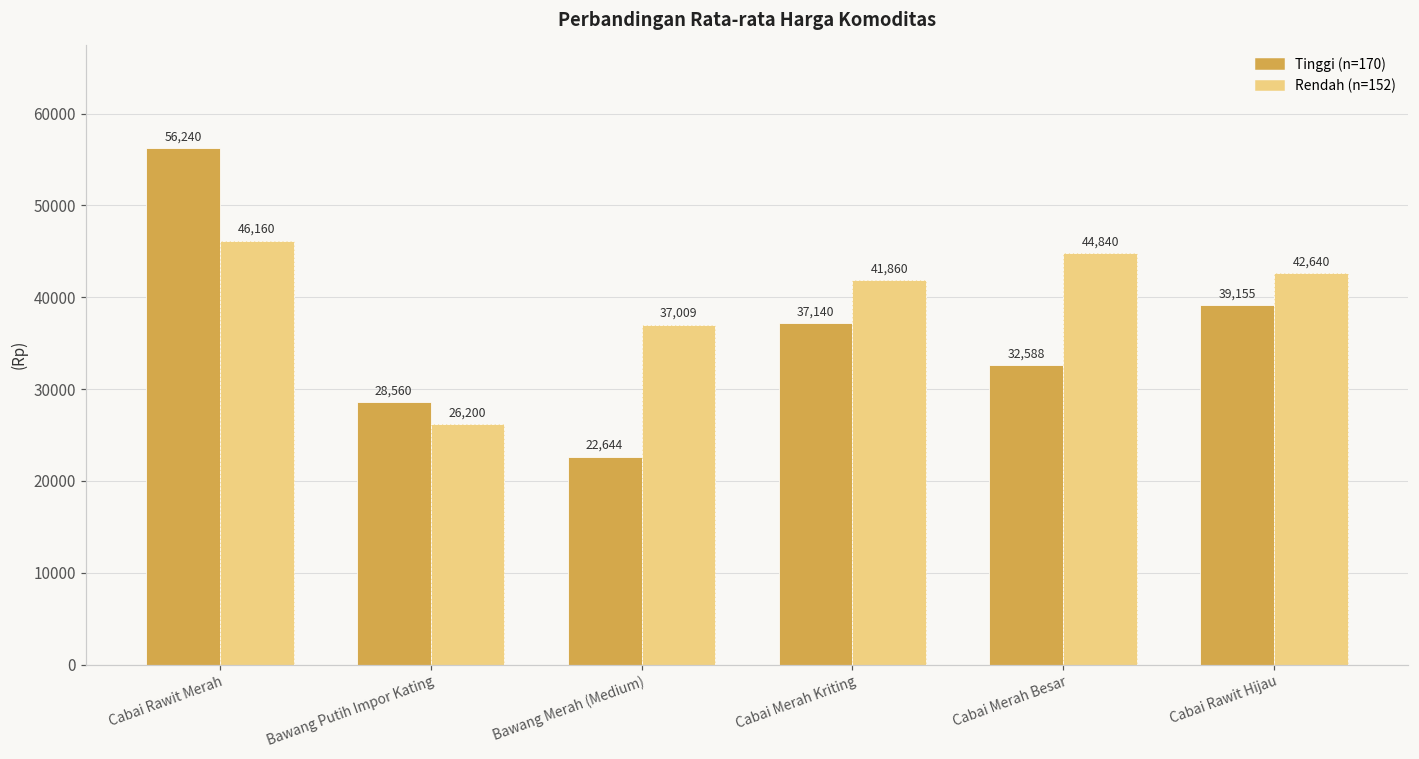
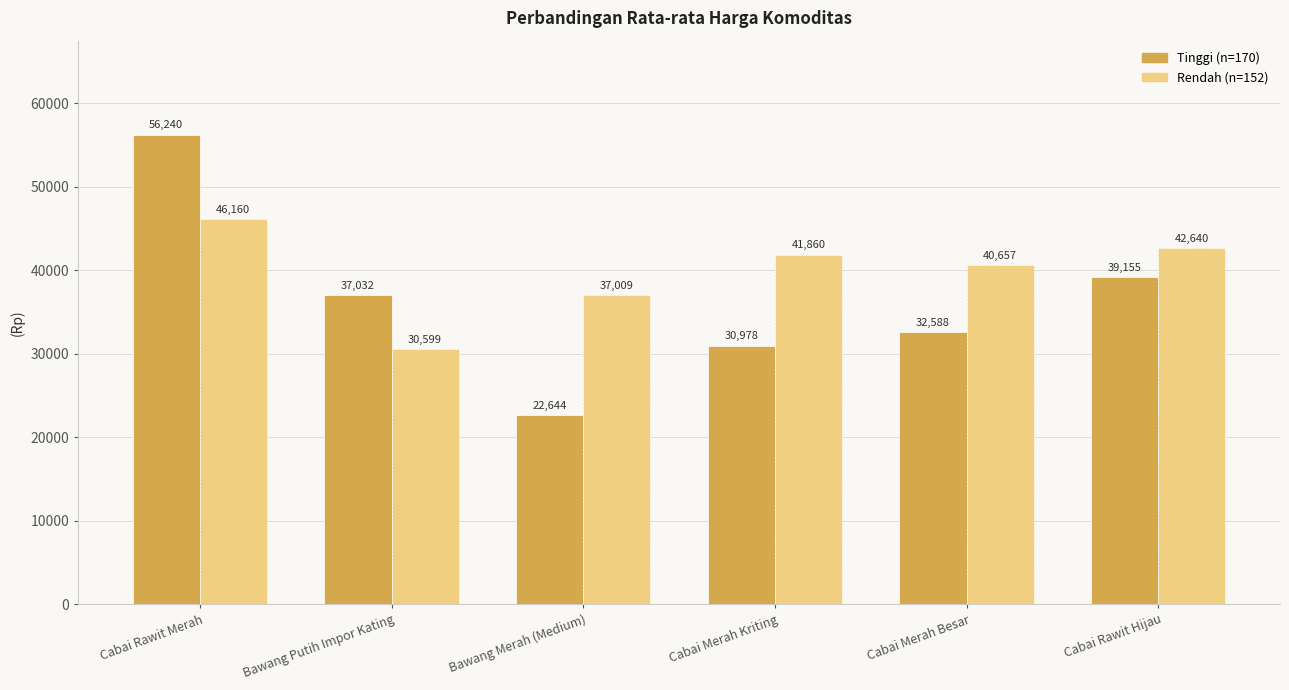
Tinggi (n=170), Bawang Putih Impor Kating: 28,560 -> 37,032
Rendah (n=152), Bawang Putih Impor Kating: 26,200 -> 30,599
Tinggi (n=170), Cabai Merah Kriting: 37,140 -> 30,978
Rendah (n=152), Cabai Merah Besar: 44,840 -> 40,657
